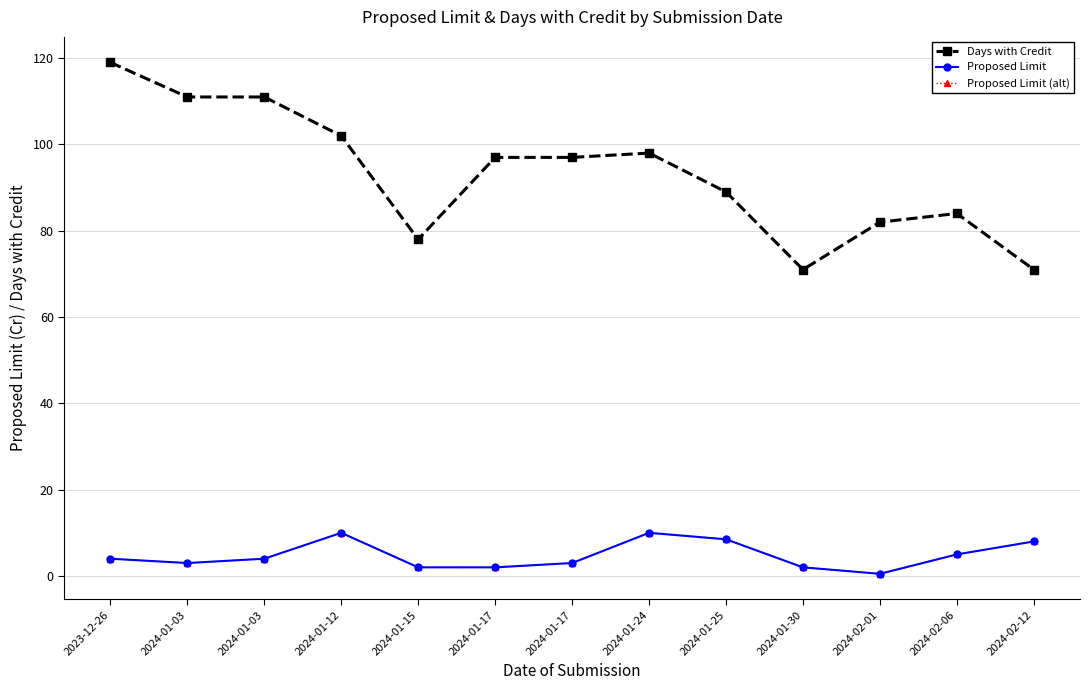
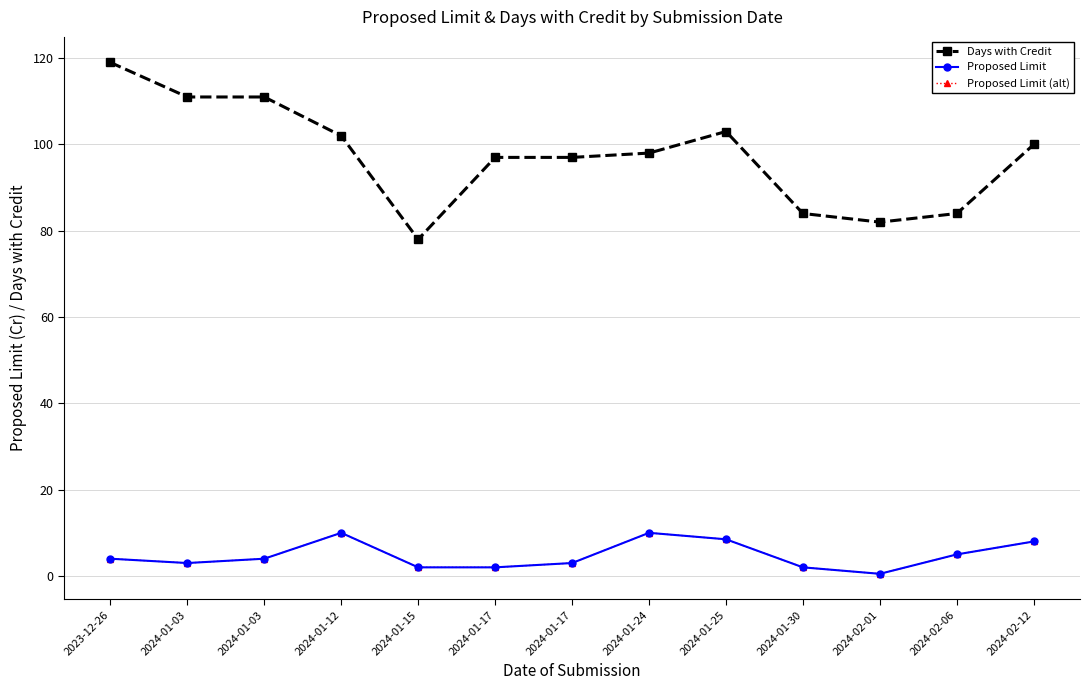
Days with Credit, 2024-01-25: 89 -> 103
Days with Credit, 2024-01-30: 71 -> 84
Days with Credit, 2024-02-12: 71 -> 100
